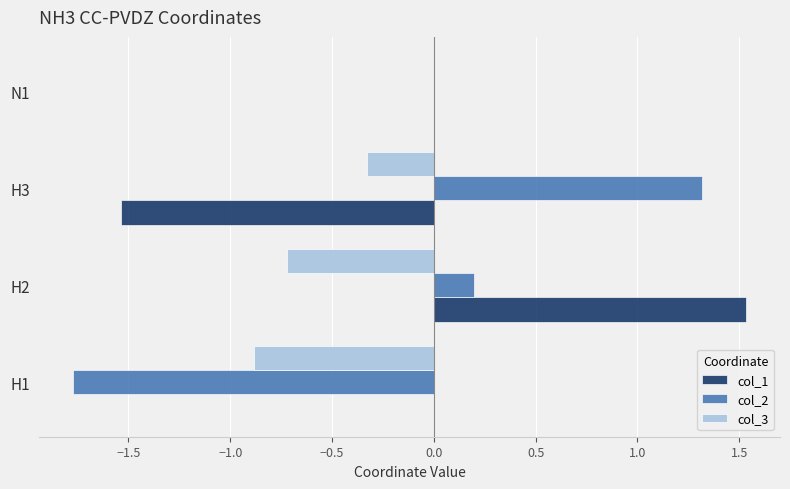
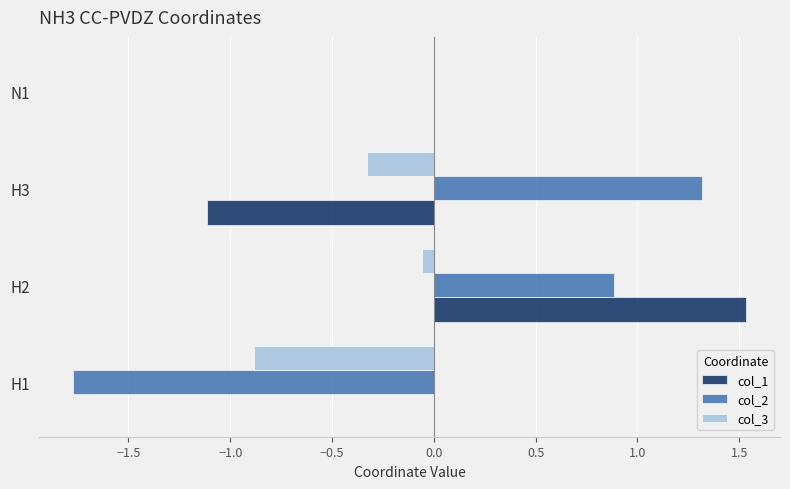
col_1, H3: -1.53 -> -1.11
col_3, H2: -0.72 -> -0.06
col_2, H2: 0.20 -> 0.89
